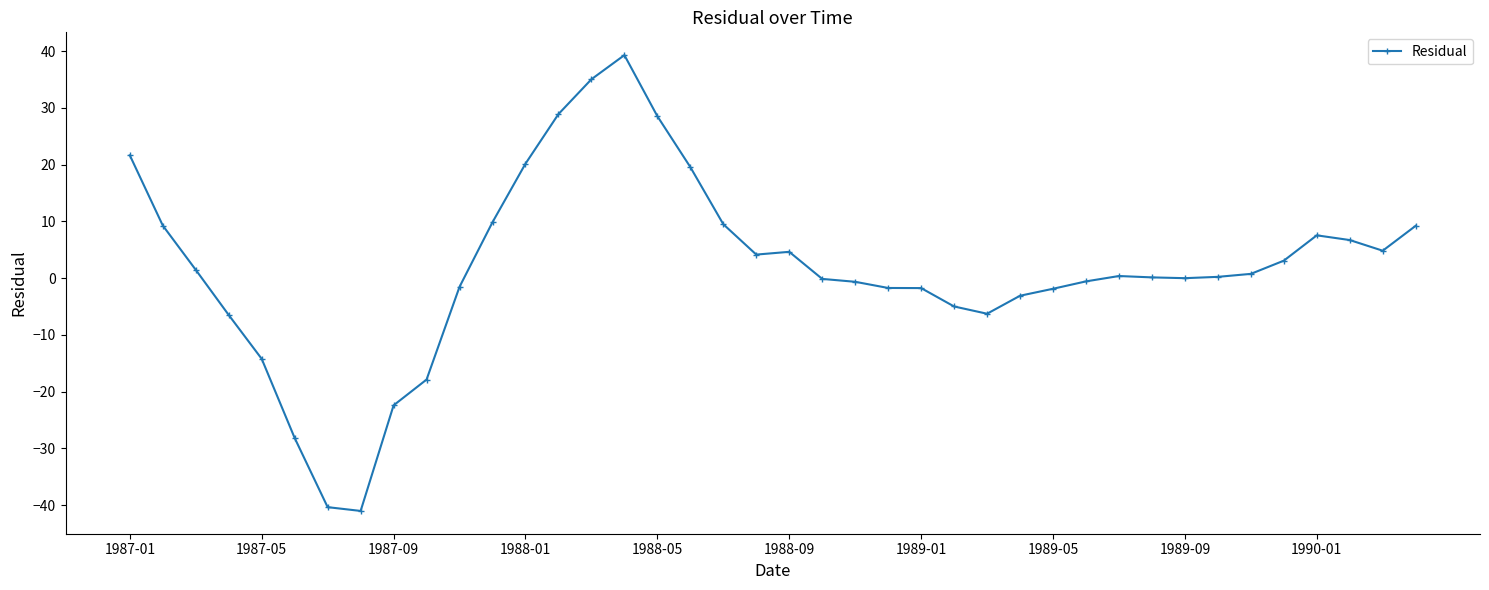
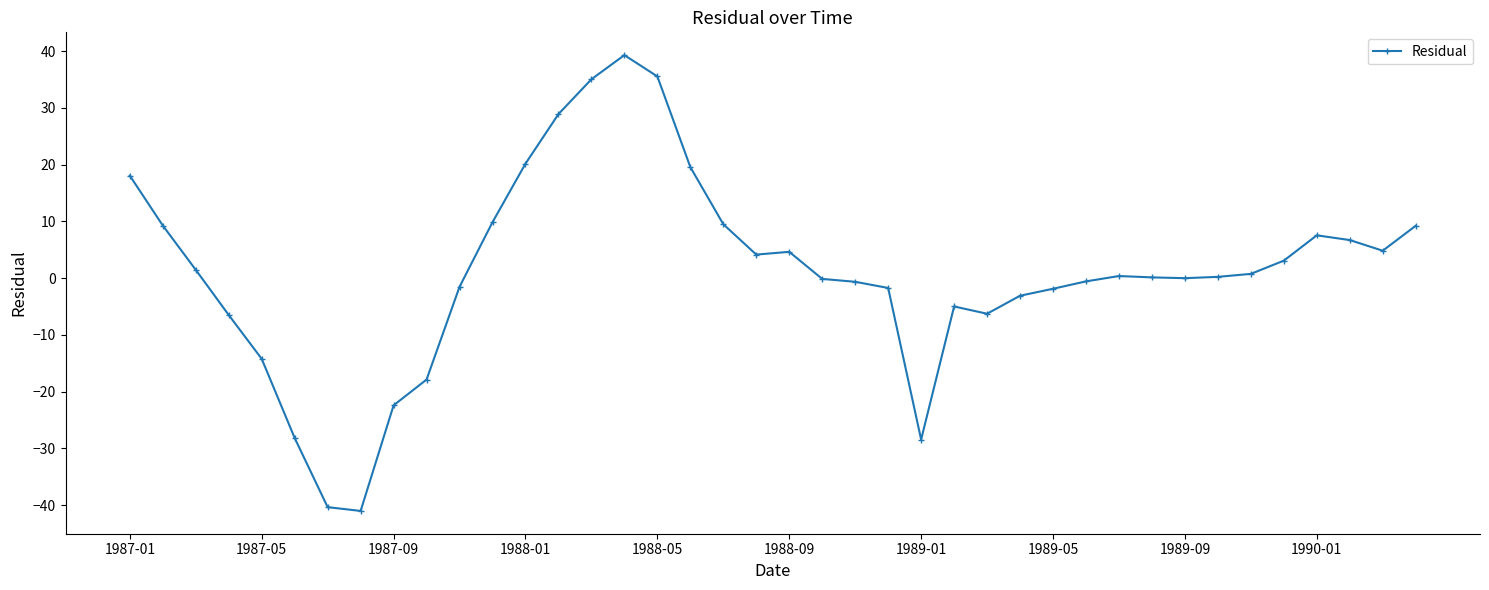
1987-01: 22 -> 18
1988-05: 29 -> 36
1989-01: -2 -> -28
